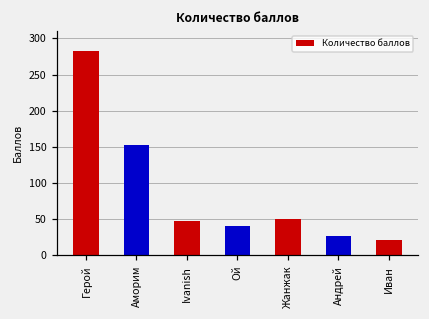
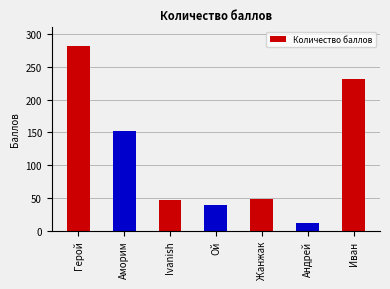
Андрей: 30 -> 10
Иван: 20 -> 230
